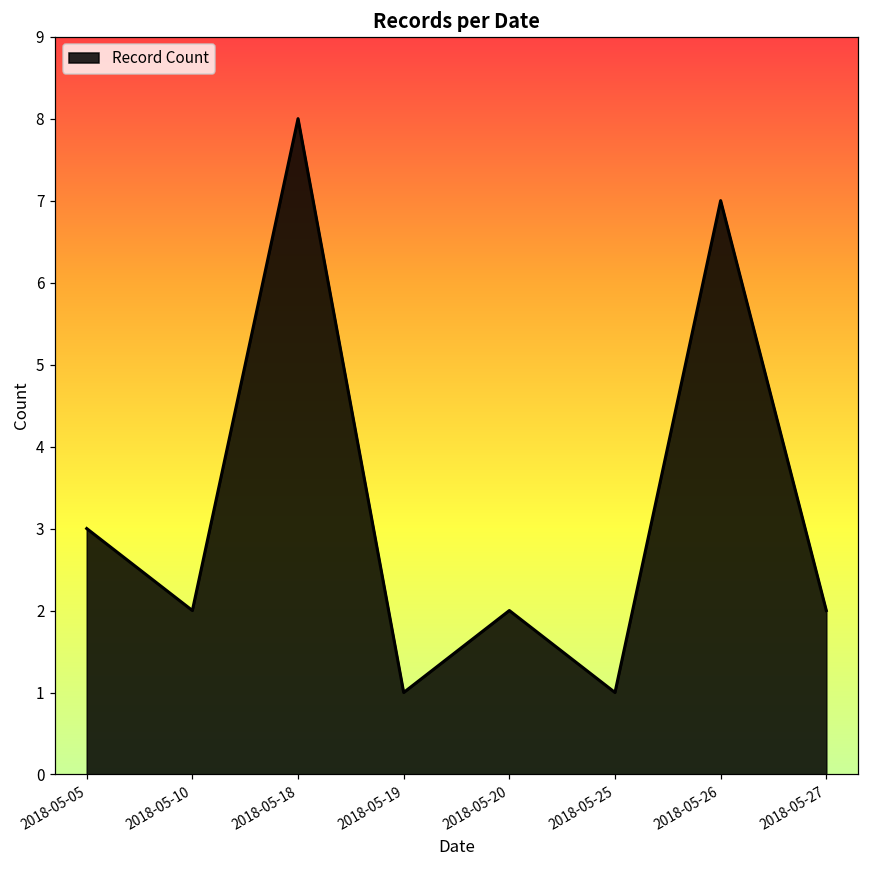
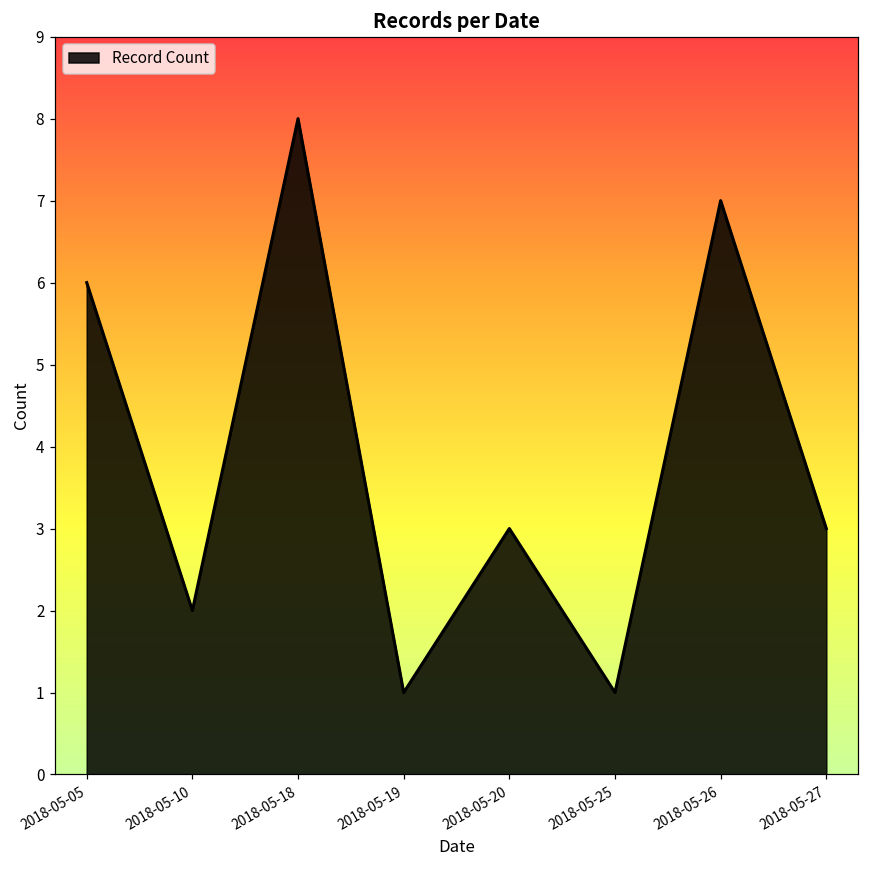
2018-05-05: 3 -> 6
2018-05-20: 2 -> 3
2018-05-27: 2 -> 3
